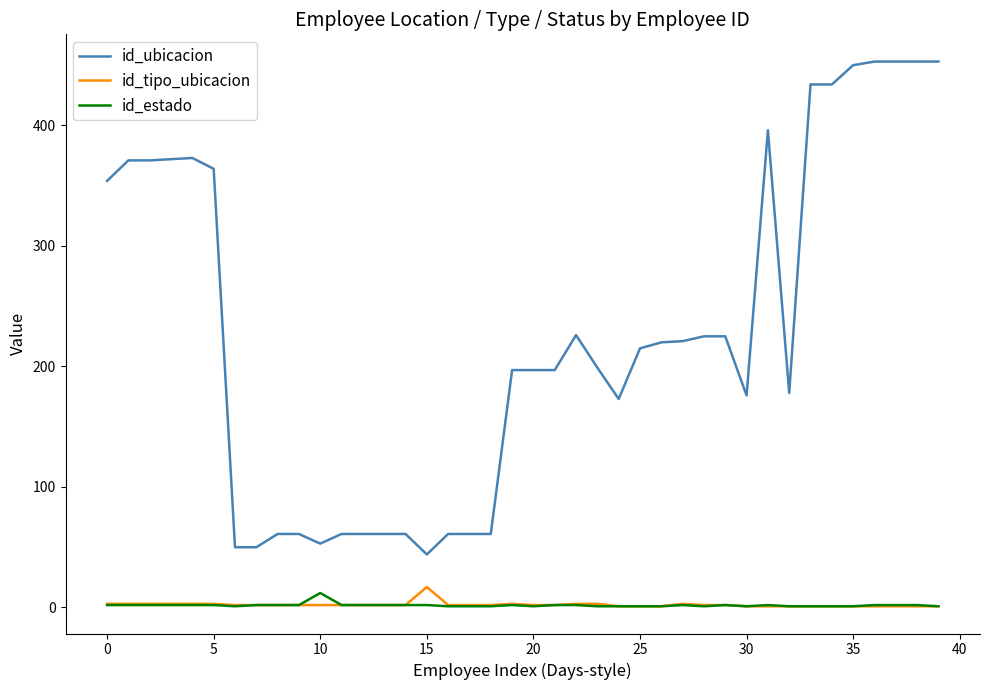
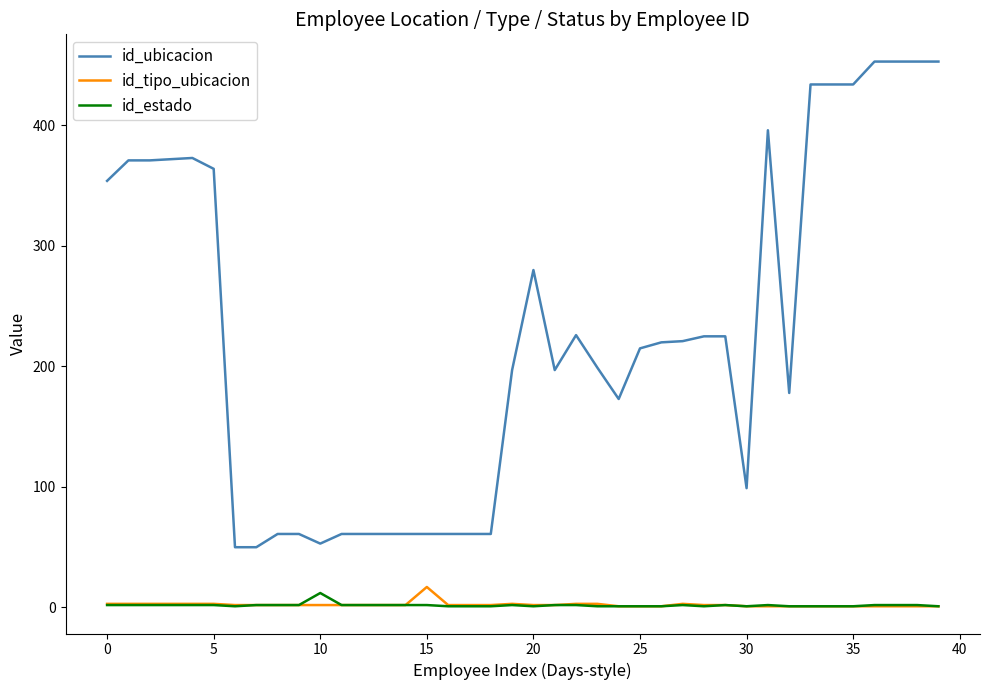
id_ubicacion, 15: 44 -> 61
id_ubicacion, 20: 197 -> 280
id_ubicacion, 30: 176 -> 99
id_ubicacion, 35: 450 -> 434
